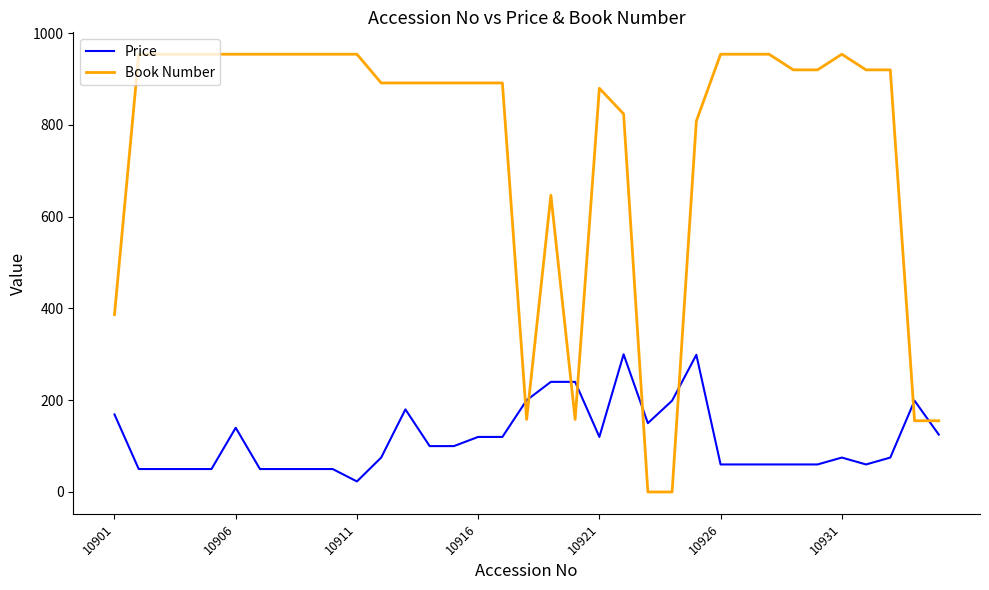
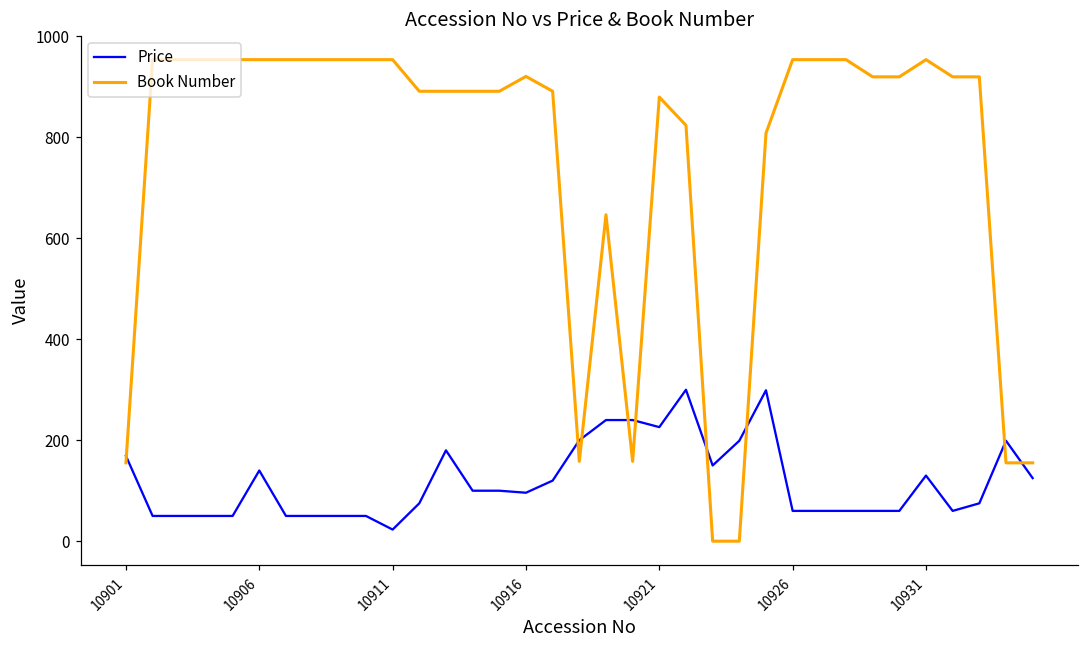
Book Number, 10901: 390 -> 160
Price, 10916: 120 -> 100
Book Number, 10916: 890 -> 920
Price, 10921: 120 -> 230
Price, 10931: 80 -> 130
